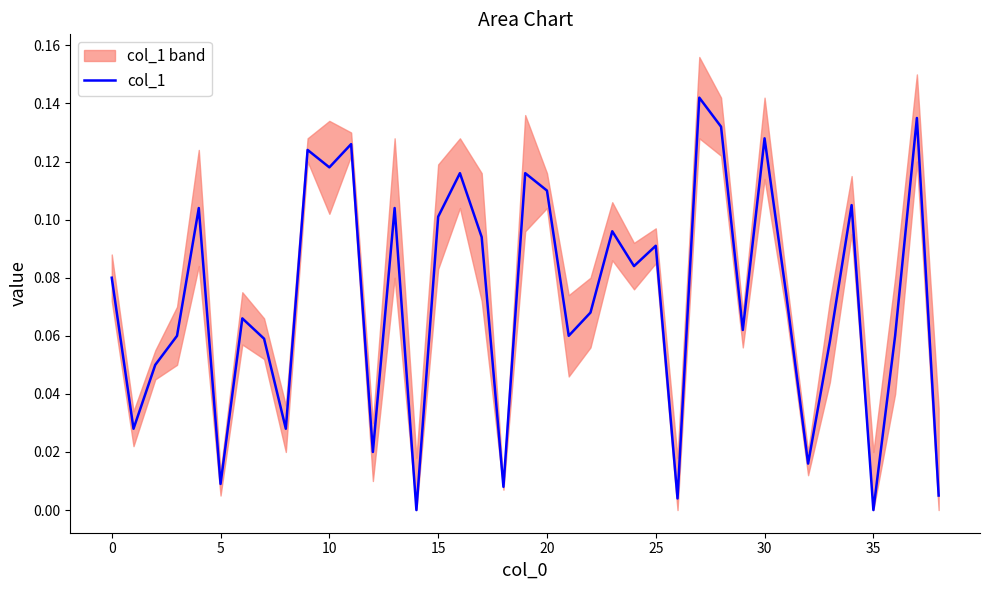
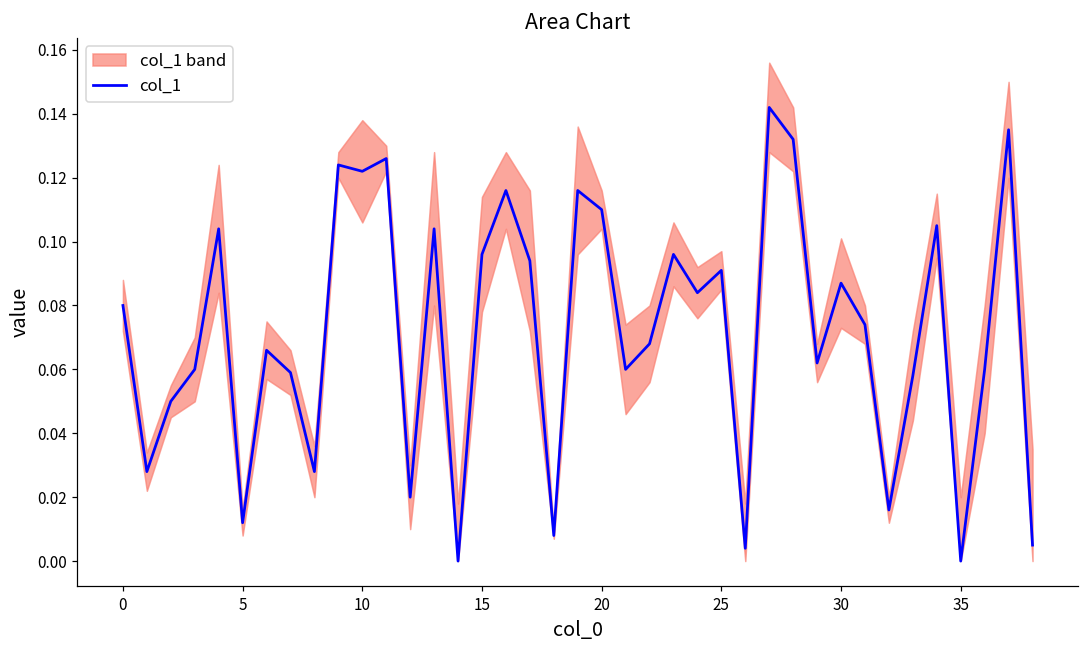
col_1, 5: 0.009 -> 0.012
col_1, 10: 0.118 -> 0.122
col_1, 15: 0.101 -> 0.096
col_1, 30: 0.128 -> 0.087
